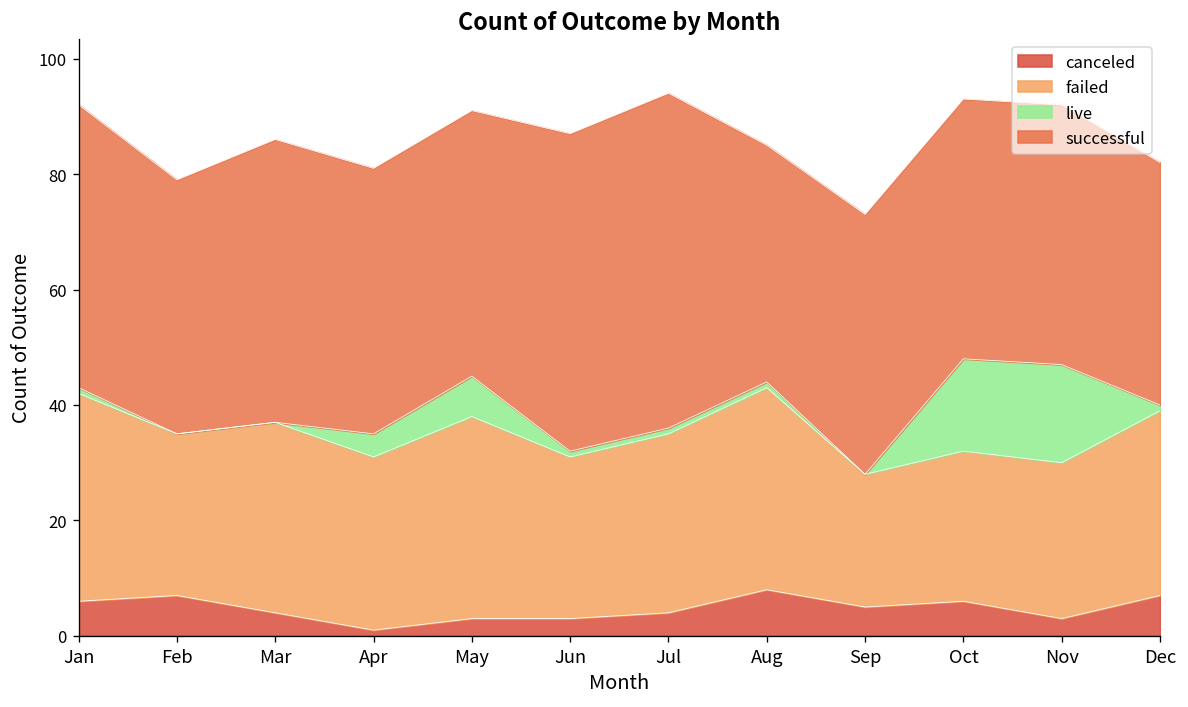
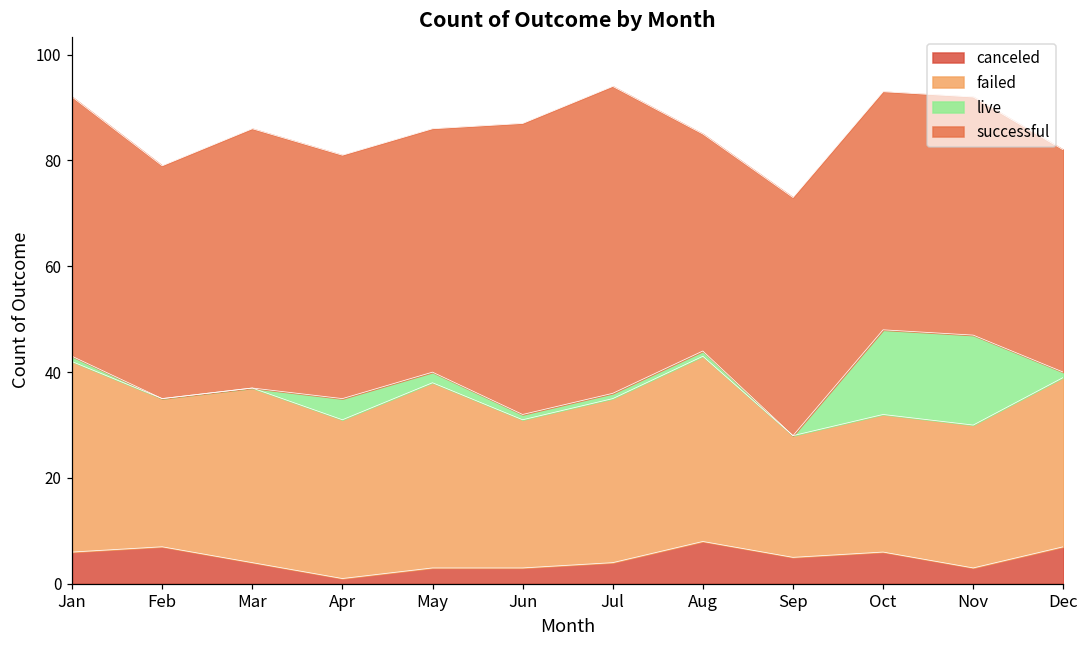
live, May: 7 -> 2
